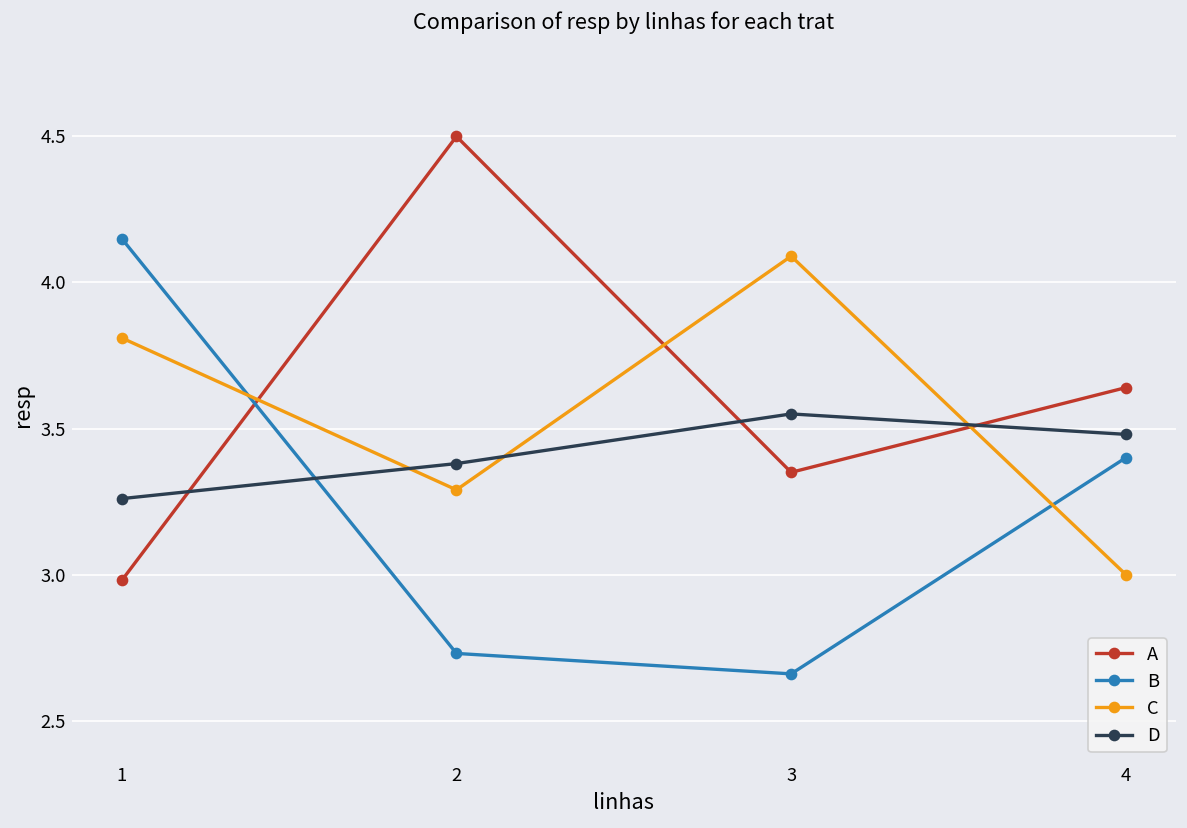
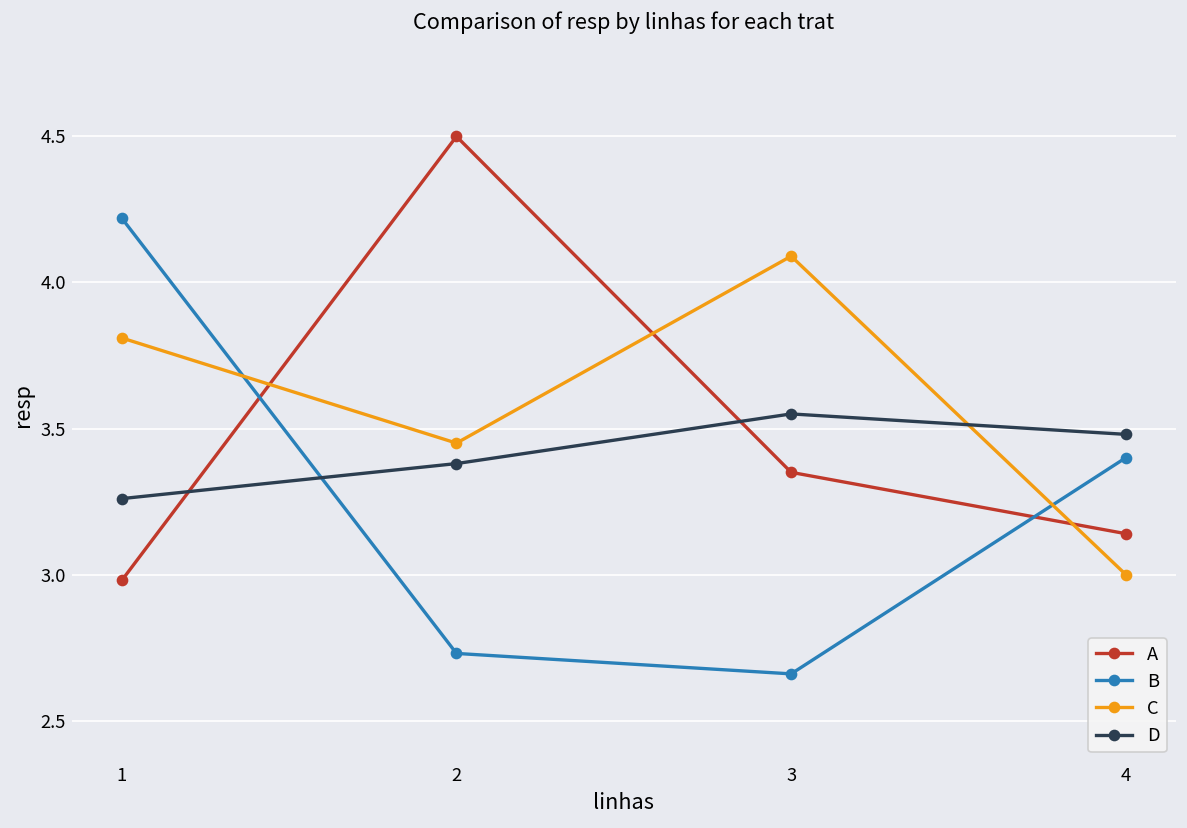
B, 1: 4.15 -> 4.22
C, 2: 3.29 -> 3.45
A, 4: 3.64 -> 3.14
